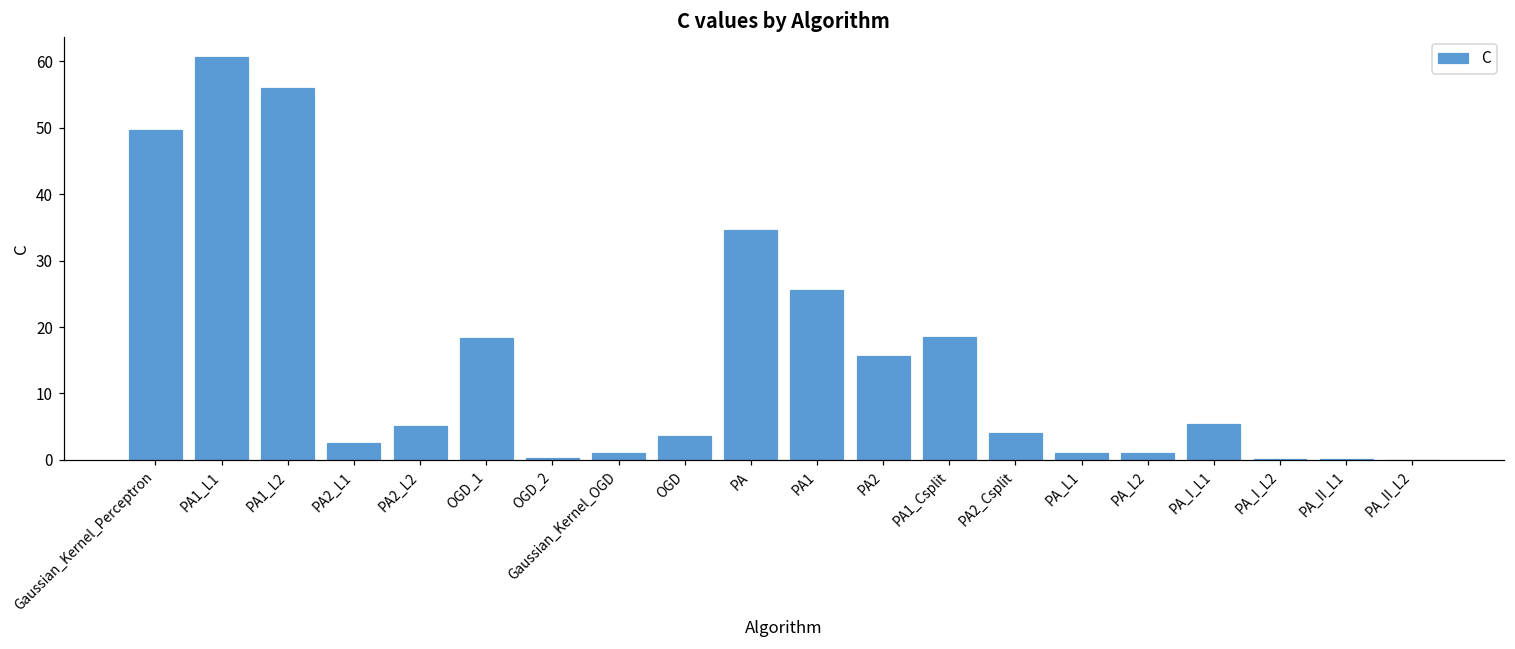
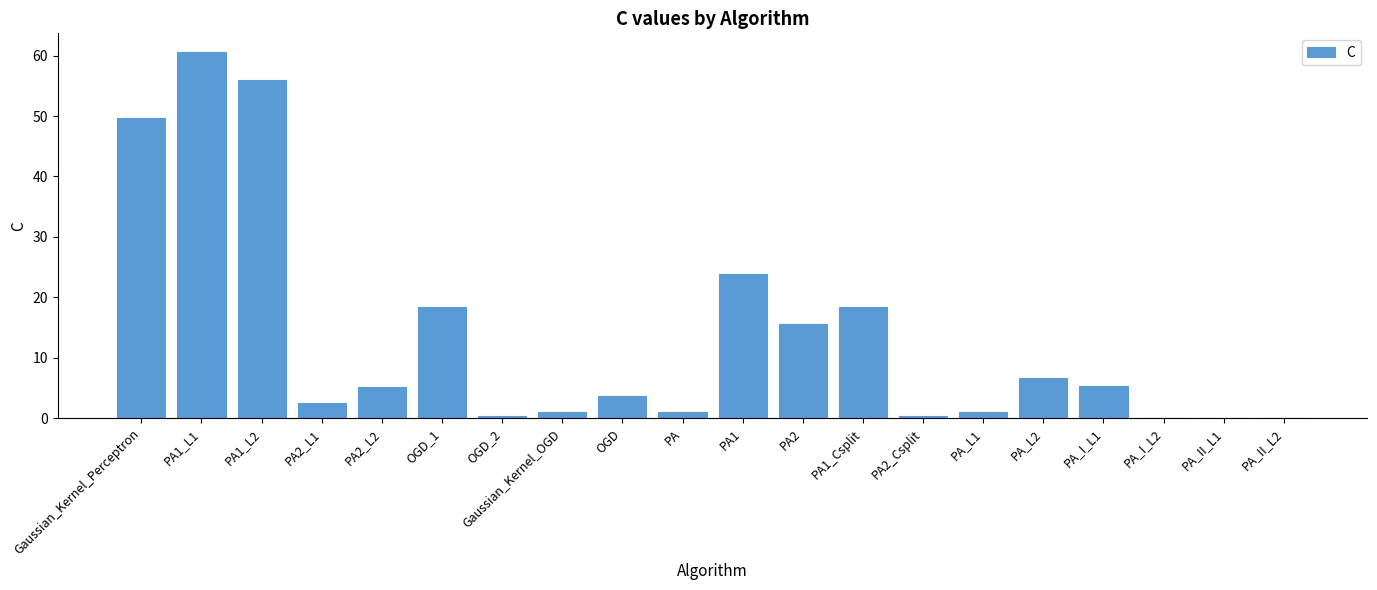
PA: 35 -> 1
PA1: 26 -> 24
PA2_Csplit: 4 -> 0
PA_L2: 1 -> 7
